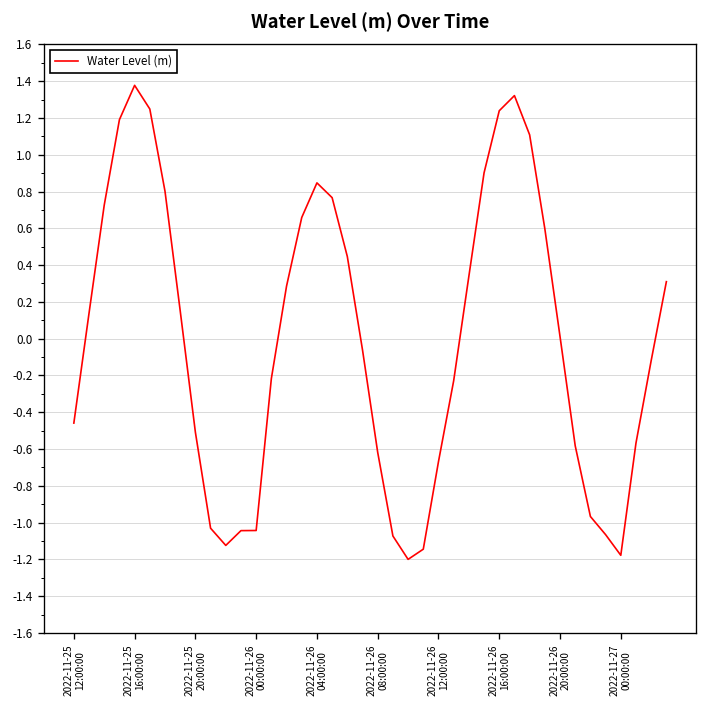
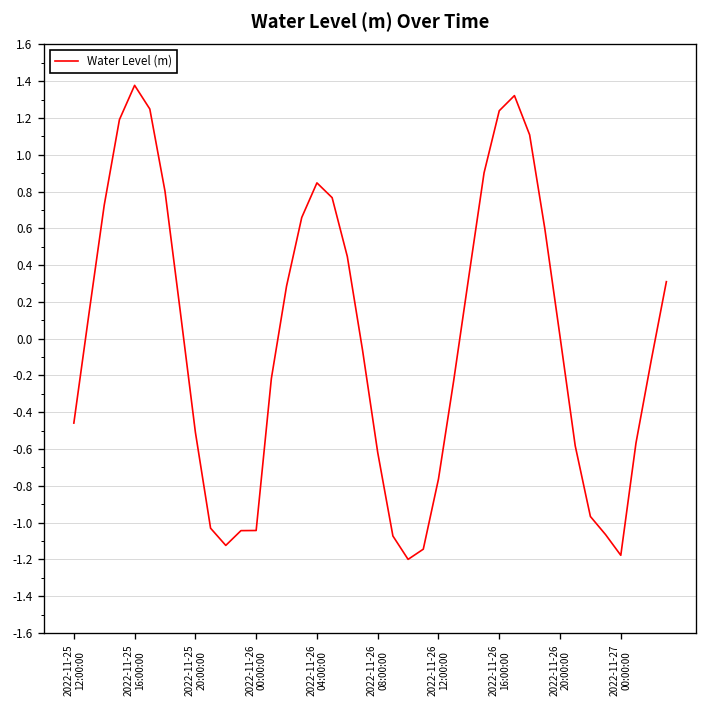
2022-11-26 12:00:00: -0.67 -> -0.76
